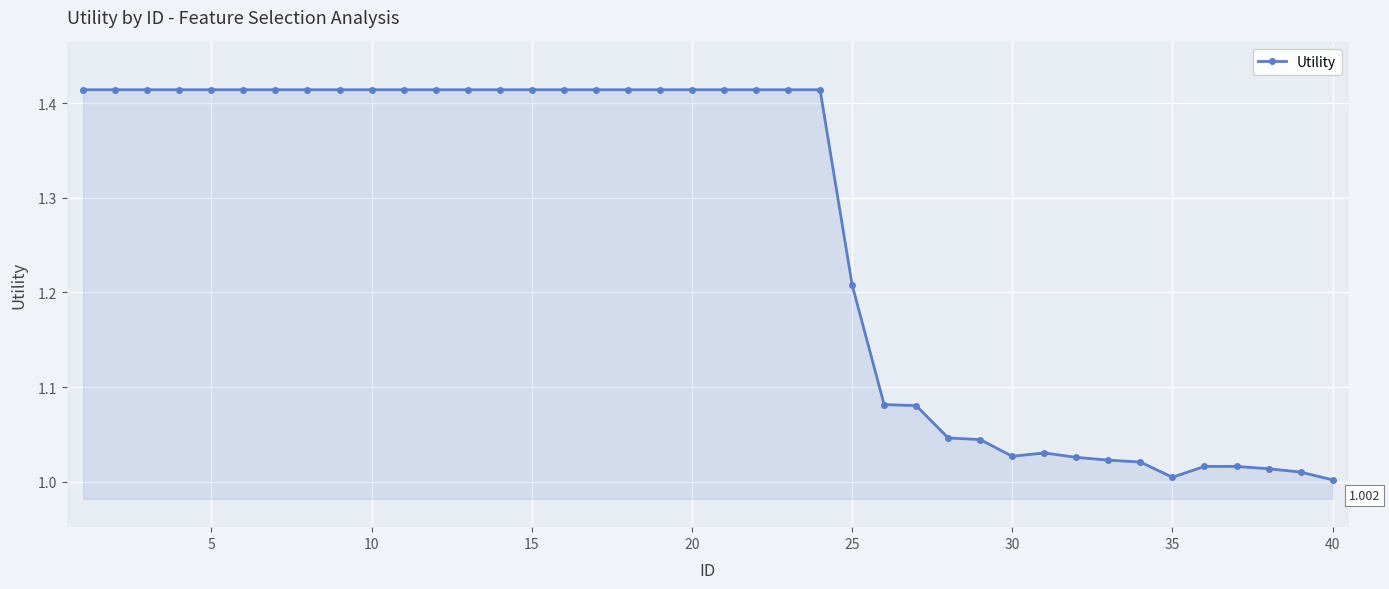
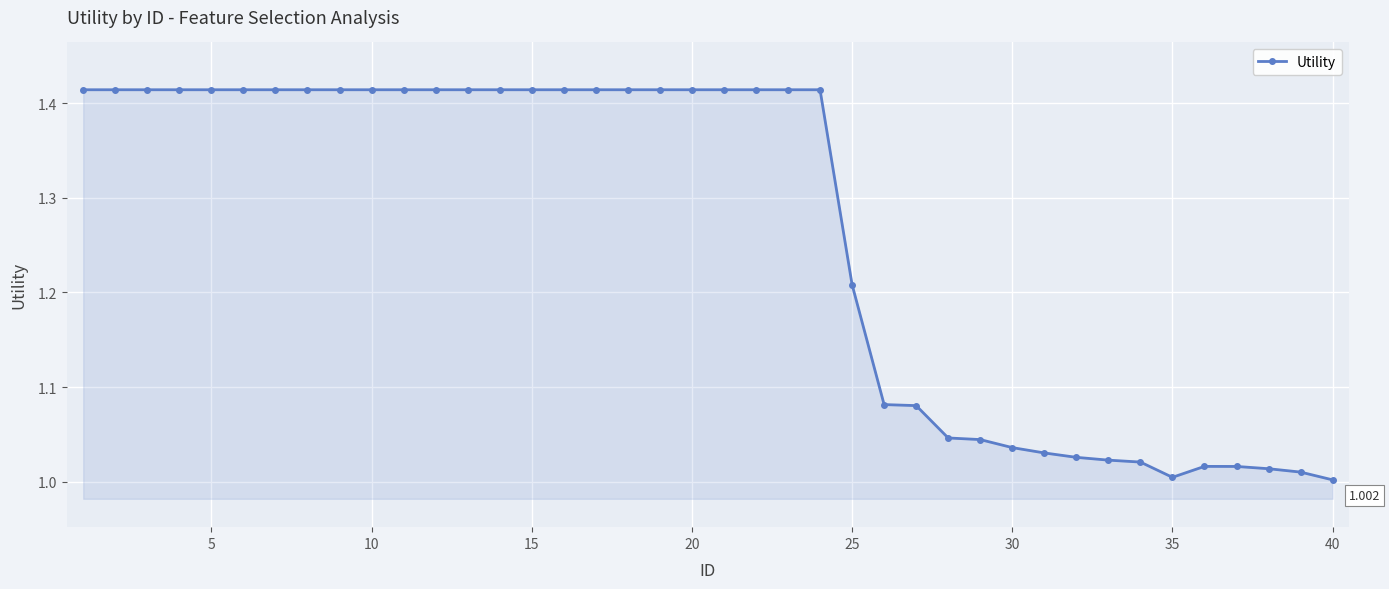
30: 1.03 -> 1.04
